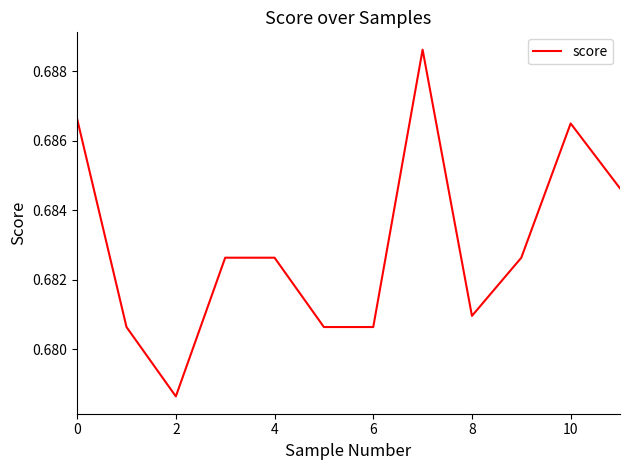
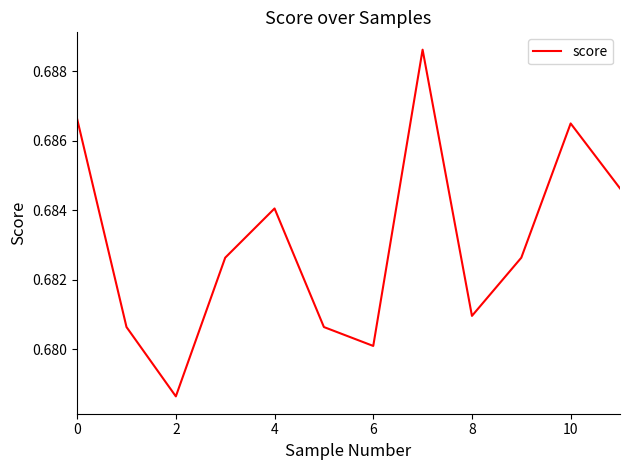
4: 0.6826 -> 0.6841
6: 0.6806 -> 0.6801
